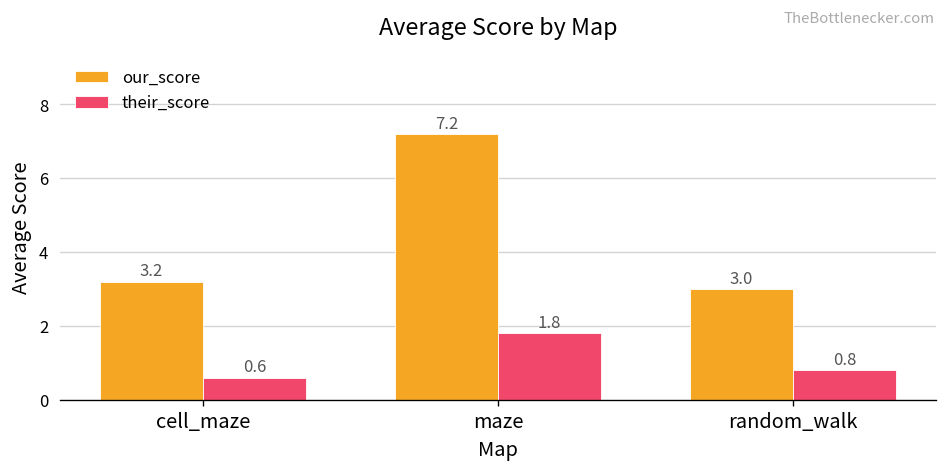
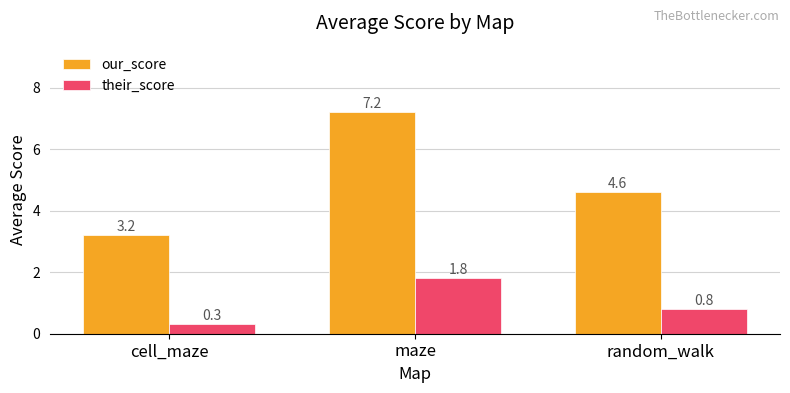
their_score, cell_maze: 0.6 -> 0.3
our_score, random_walk: 3.0 -> 4.6
